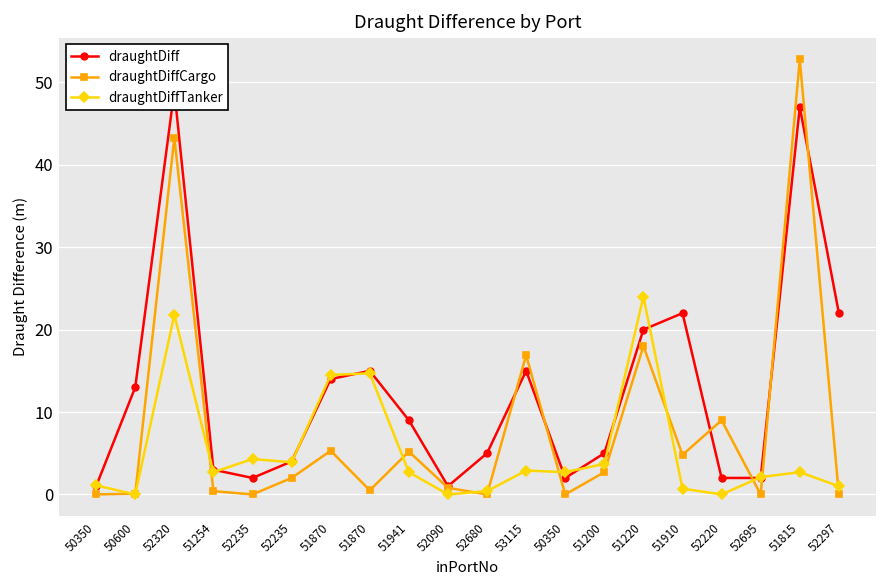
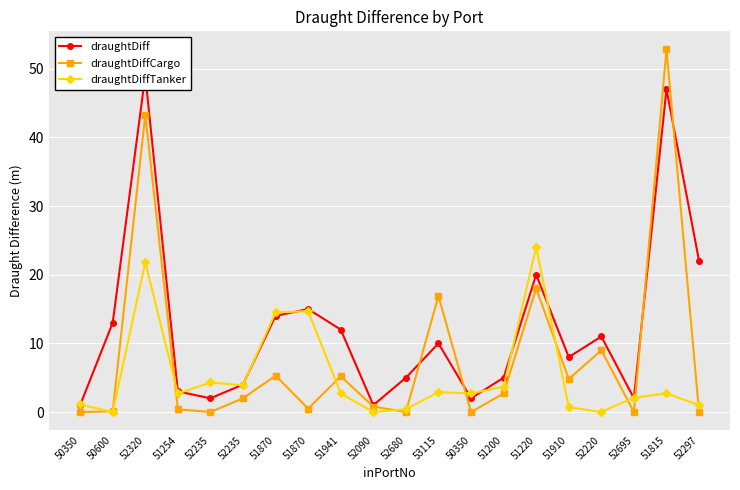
draughtDiff, 51941: 9 -> 12
draughtDiff, 53115: 15 -> 10
draughtDiff, 51910: 22 -> 8
draughtDiff, 52220: 2 -> 11
